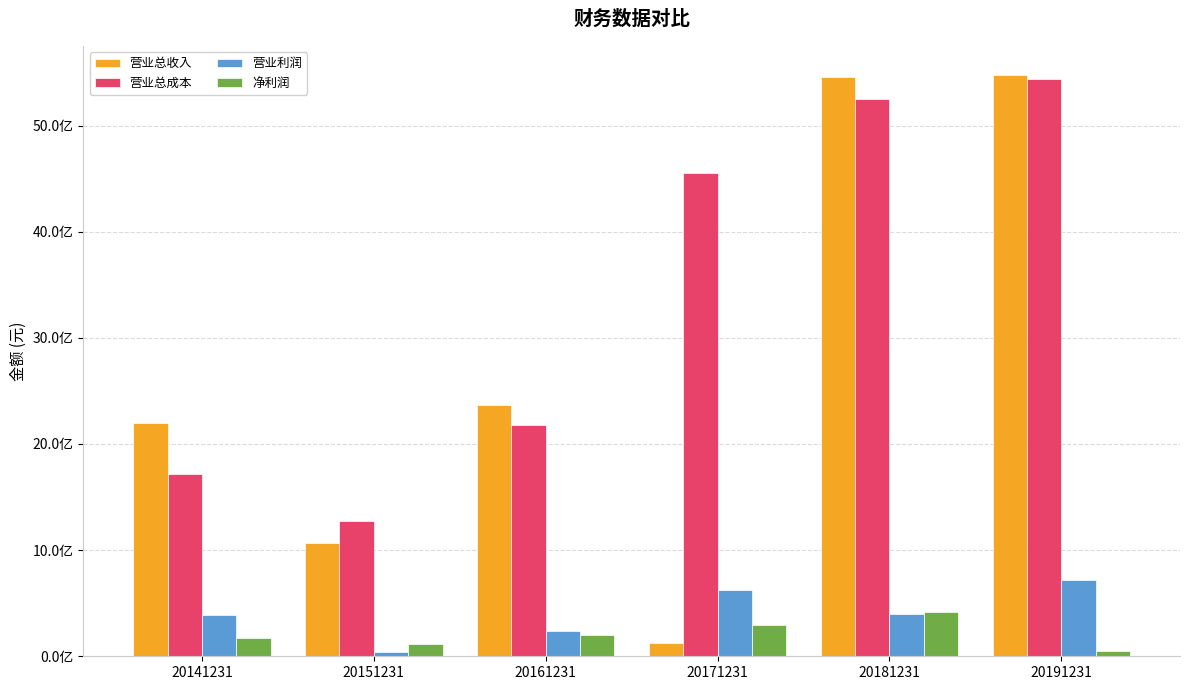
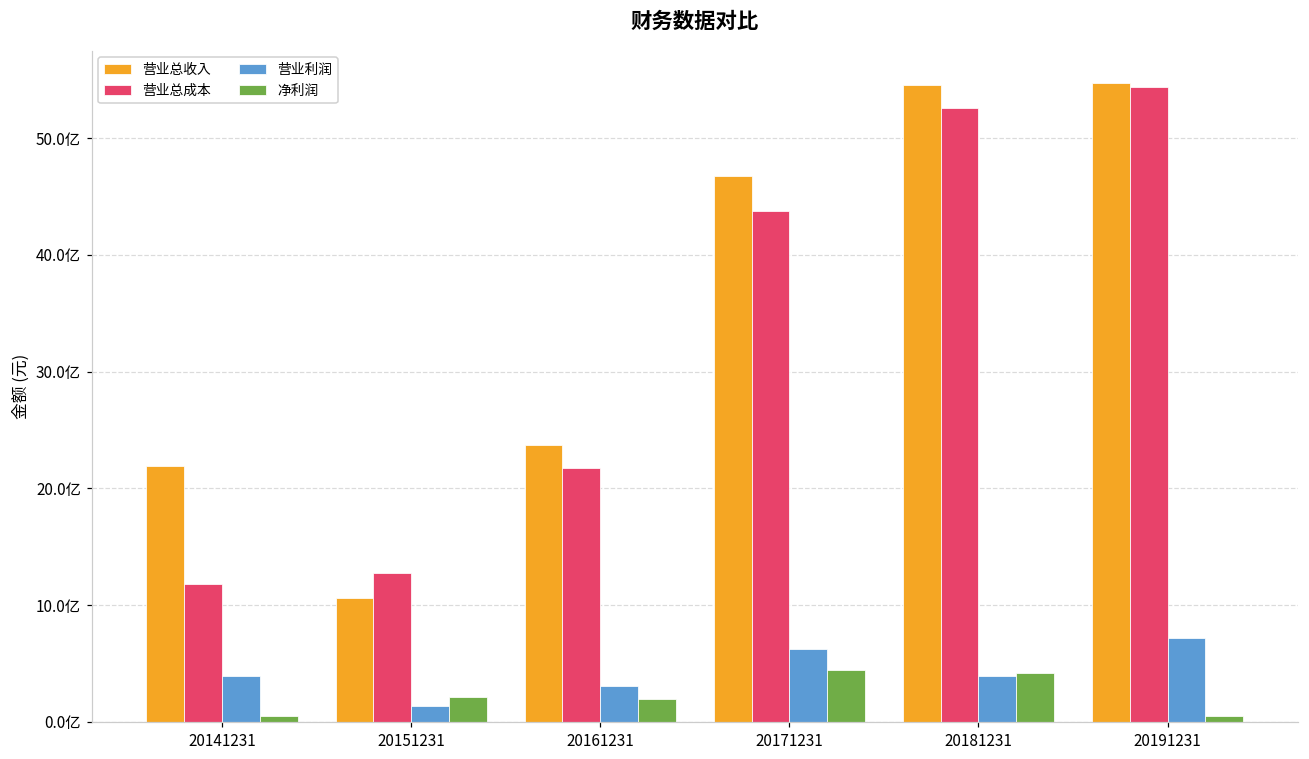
营业总成本, 20141231: 17.2亿 -> 11.8亿
净利润, 20141231: 1.7亿 -> 0.5亿
营业利润, 20151231: 0.4亿 -> 1.3亿
净利润, 20151231: 1.1亿 -> 2.1亿
营业利润, 20161231: 2.3亿 -> 3.1亿
营业总收入, 20171231: 1.2亿 -> 46.8亿
营业总成本, 20171231: 45.5亿 -> 43.8亿
净利润, 20171231: 2.9亿 -> 4.4亿
